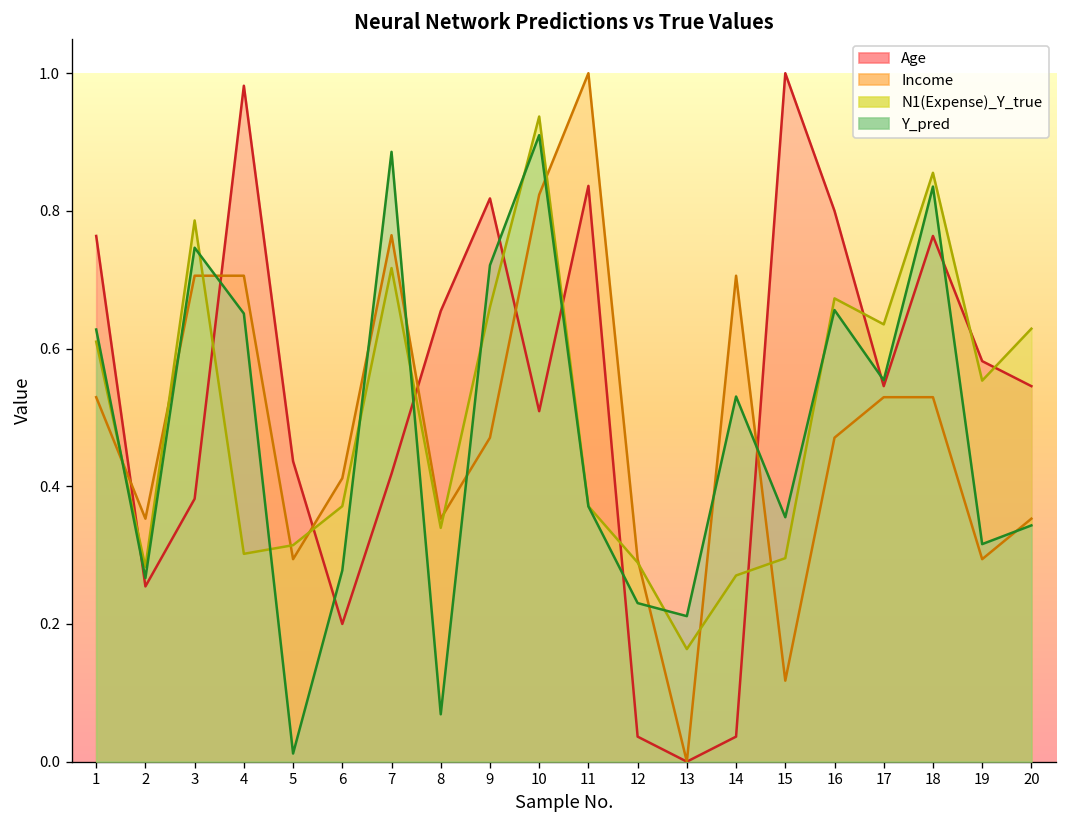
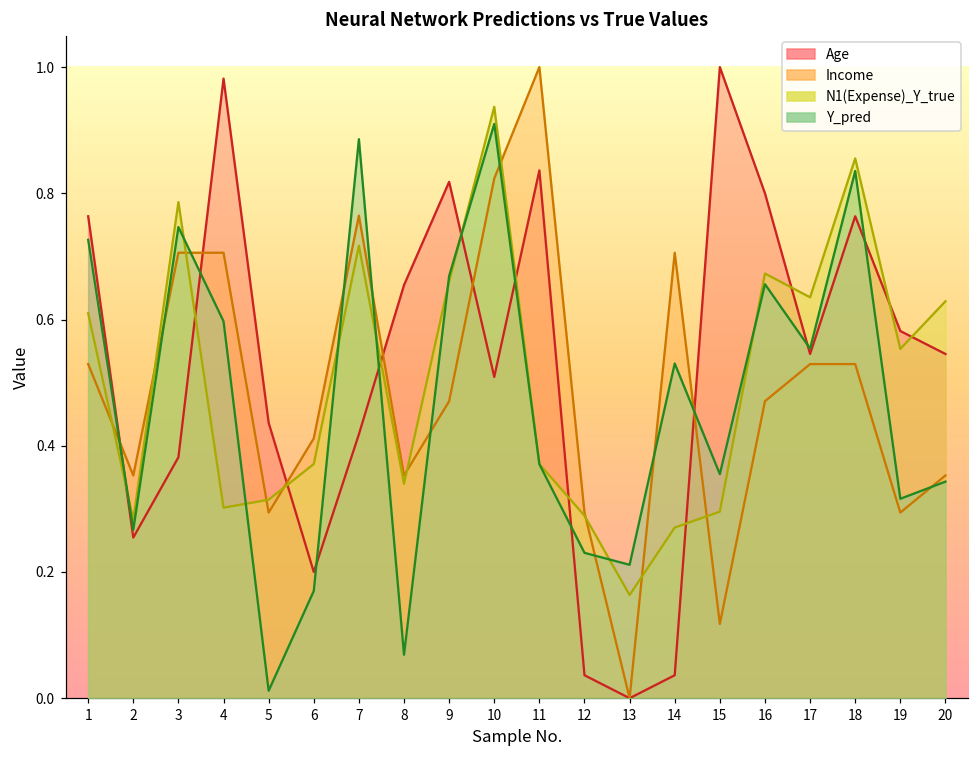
Y_pred, 1: 0.63 -> 0.73
Y_pred, 4: 0.65 -> 0.60
Y_pred, 6: 0.28 -> 0.17
Y_pred, 9: 0.72 -> 0.67
